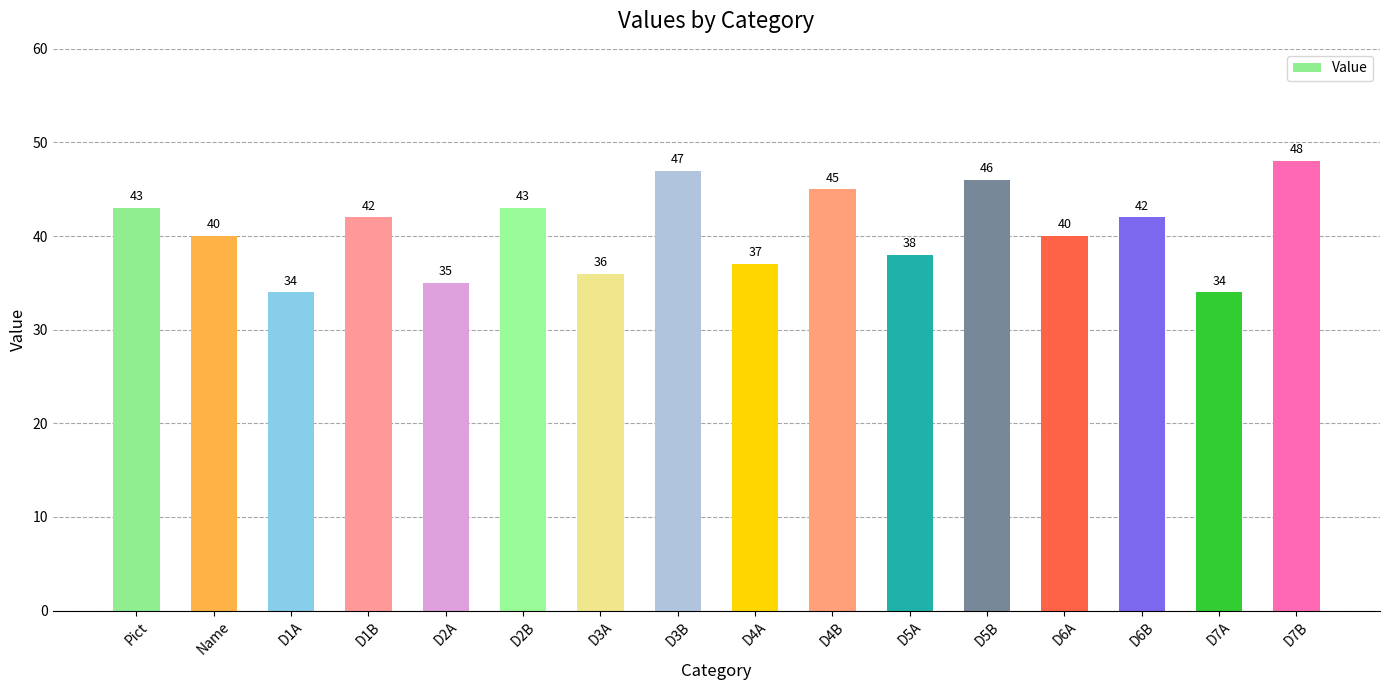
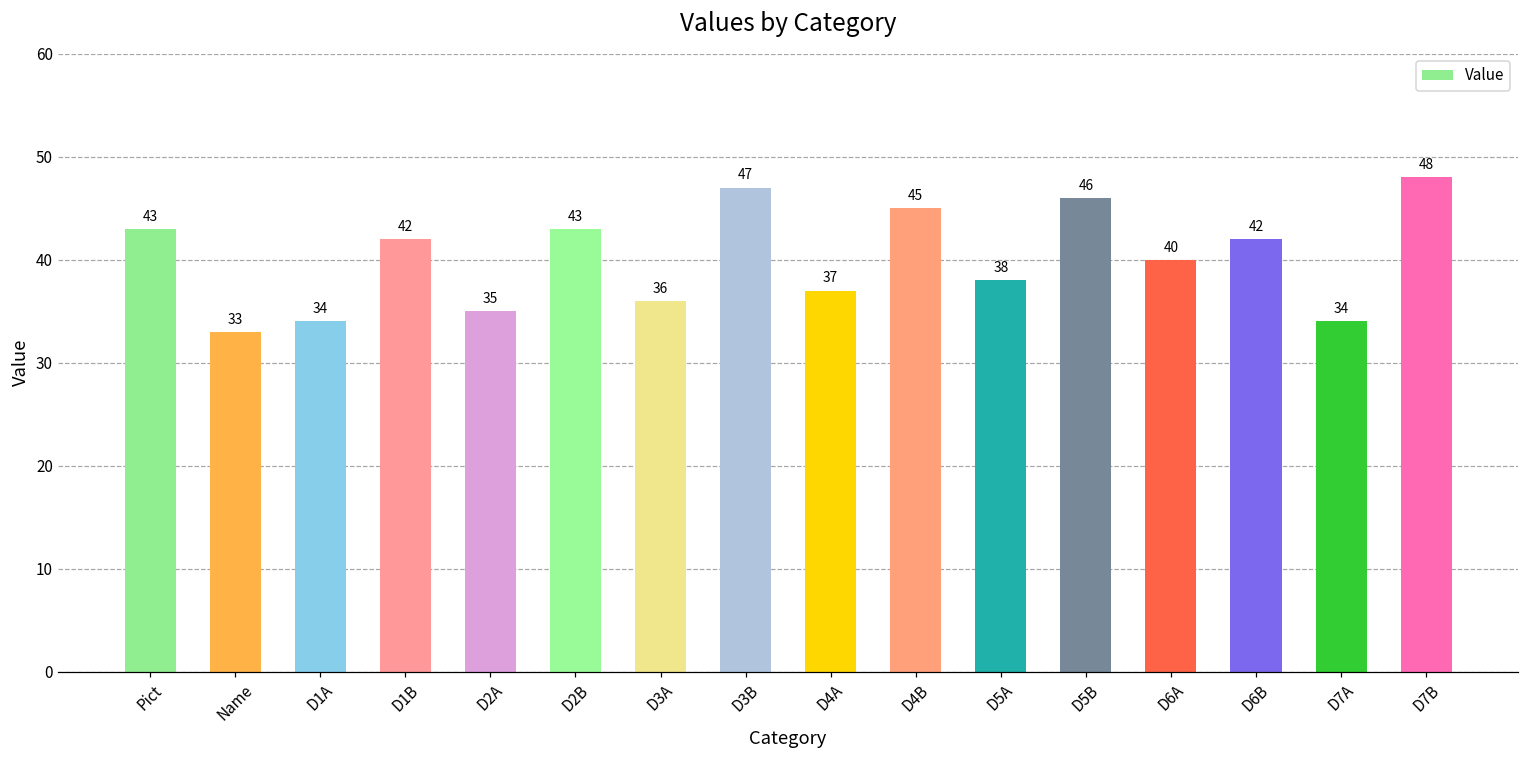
Name: 40 -> 33
